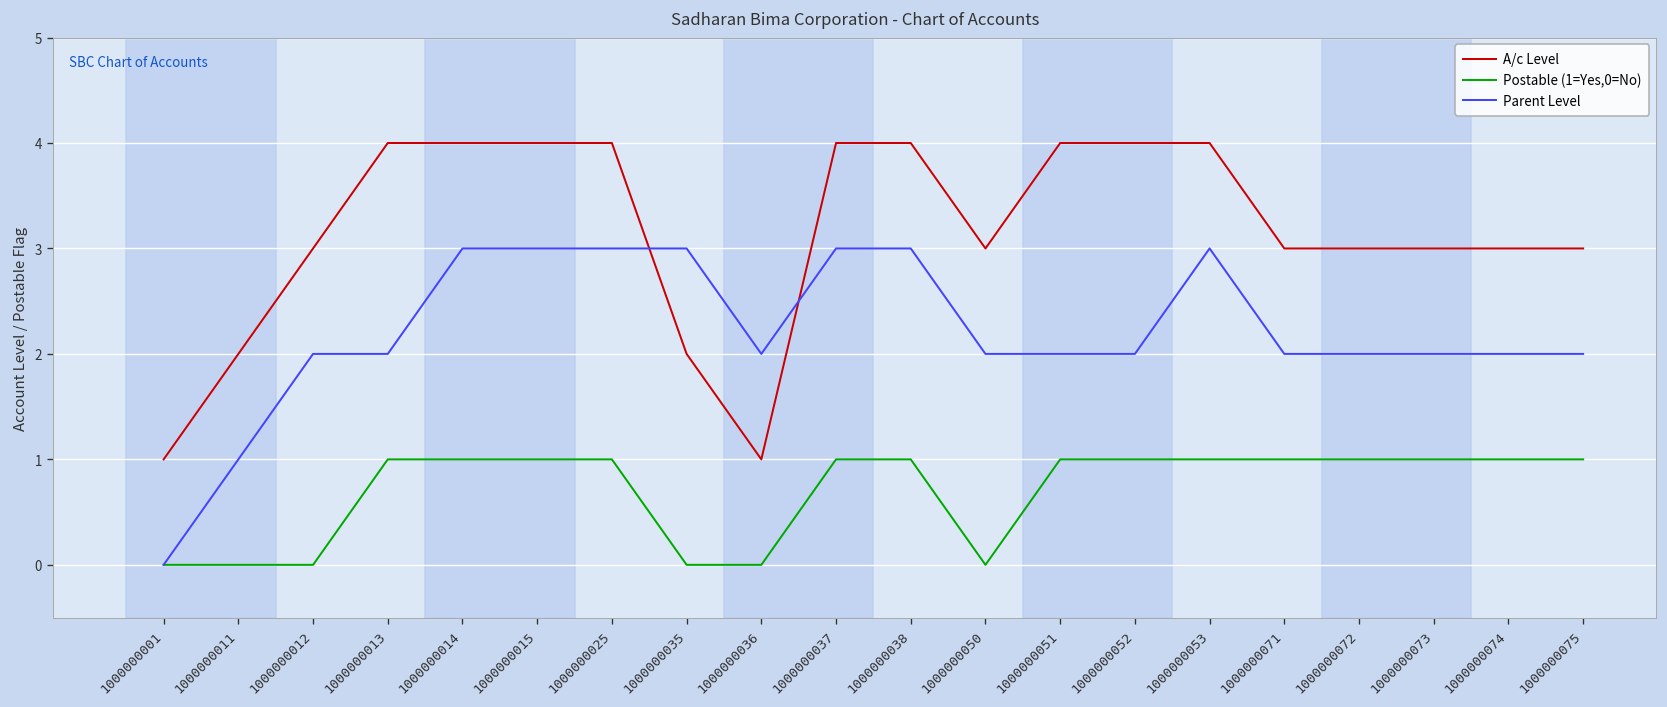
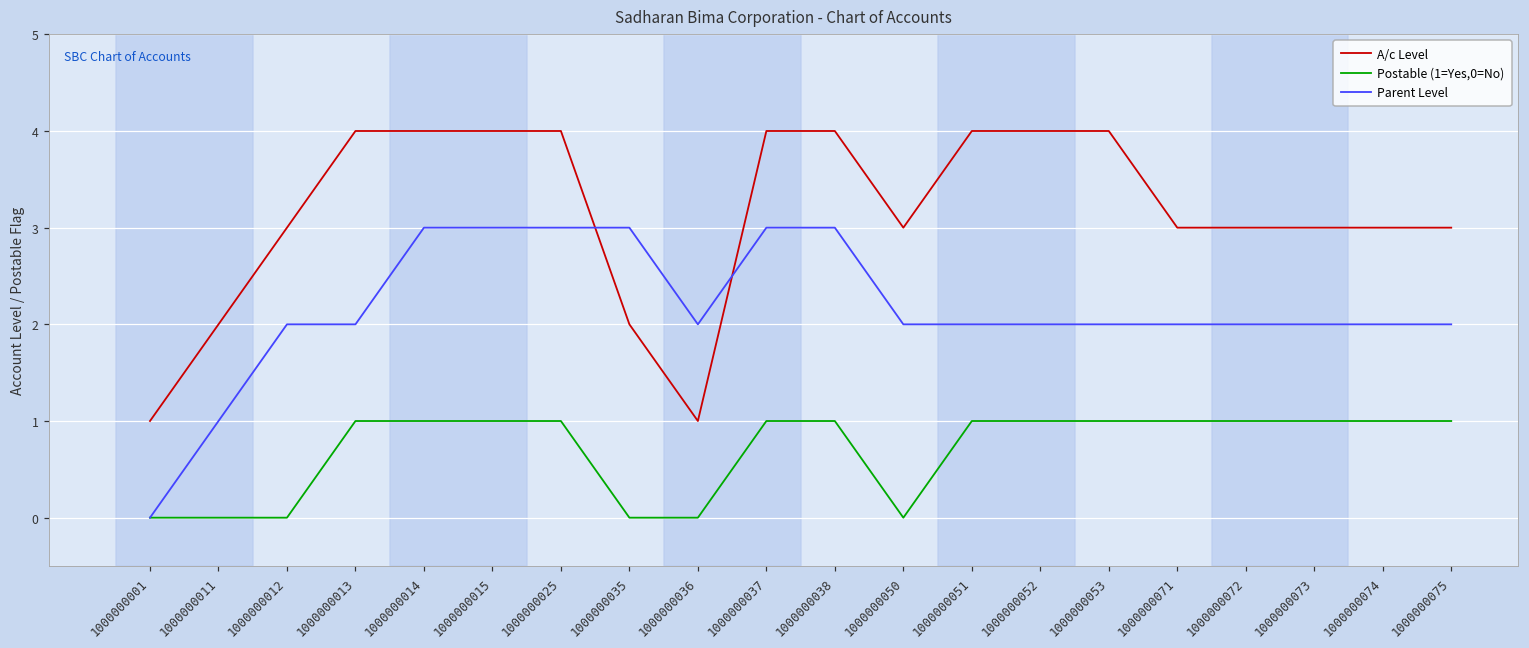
Parent Level, 1000000053: 3 -> 2
